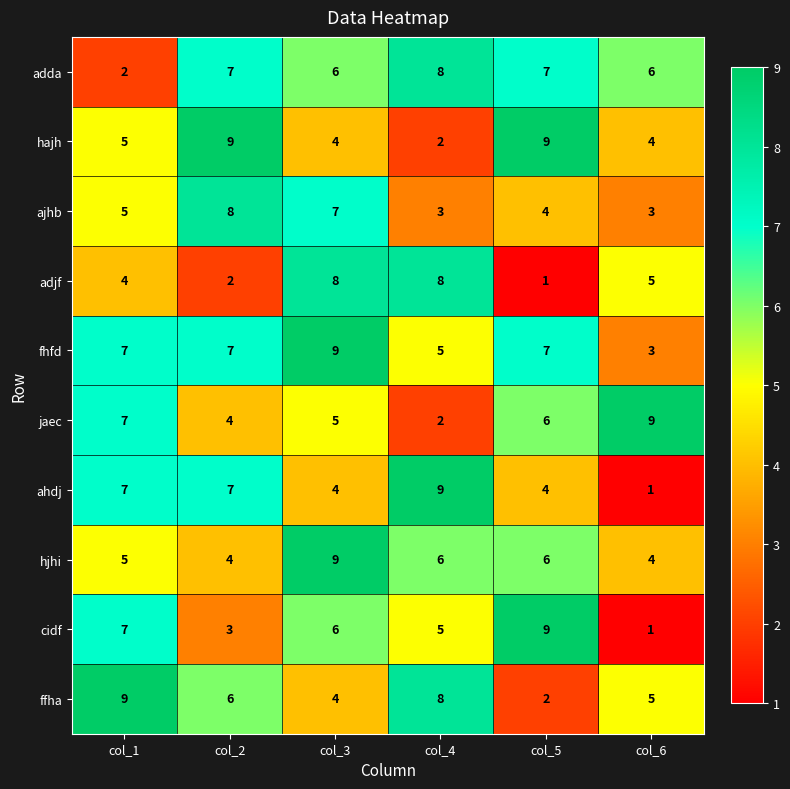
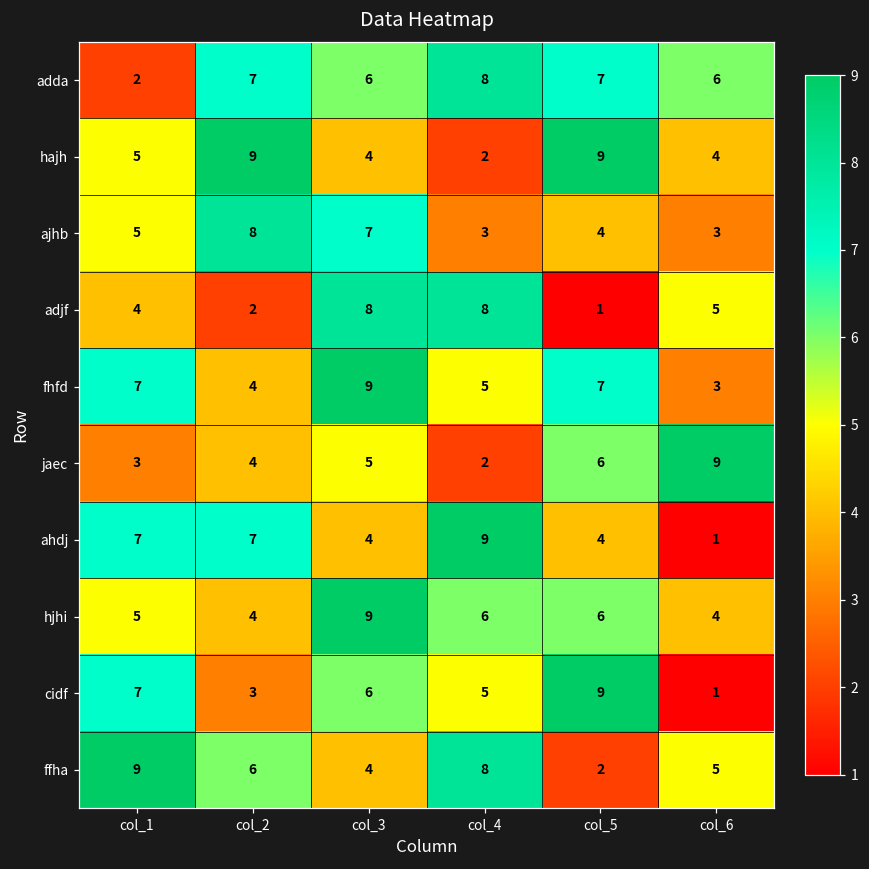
fhfd, col_2: 7 -> 4
jaec, col_1: 7 -> 3
